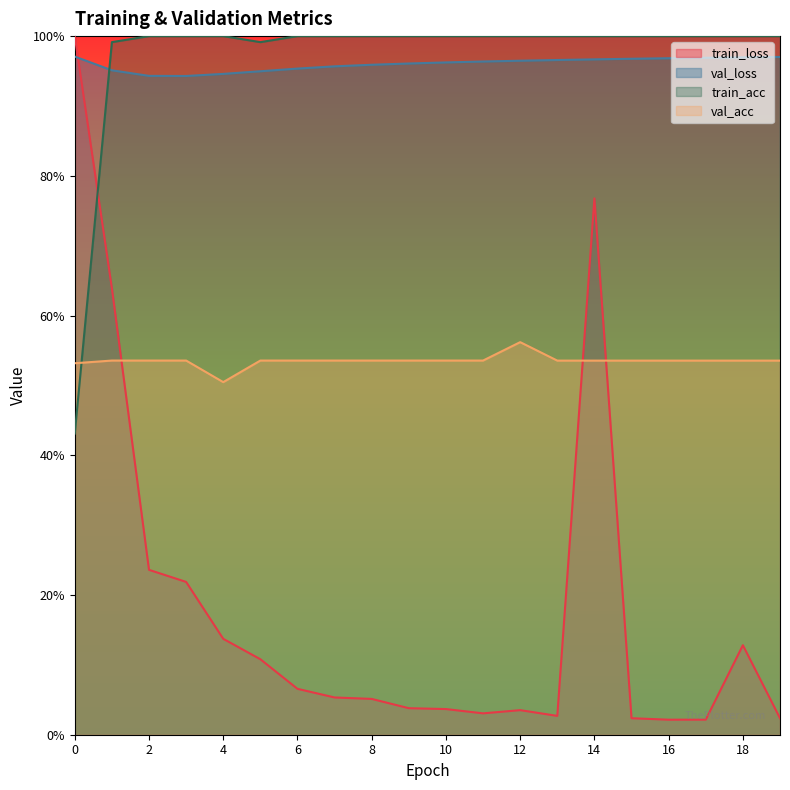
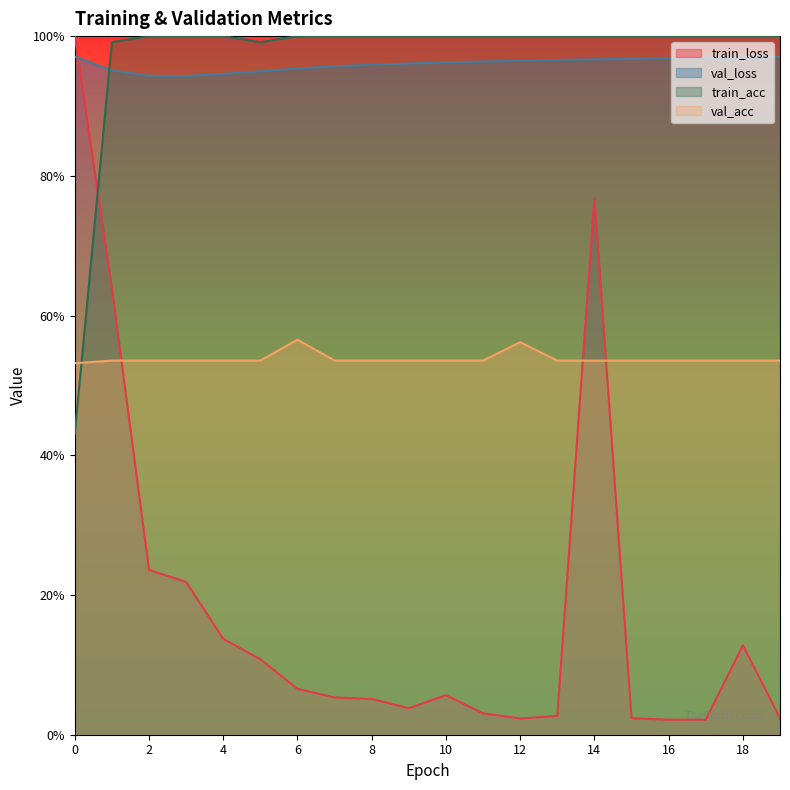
val_acc, 4: 50% -> 54%
val_acc, 6: 54% -> 57%
train_loss, 10: 4% -> 6%
train_loss, 12: 4% -> 2%
